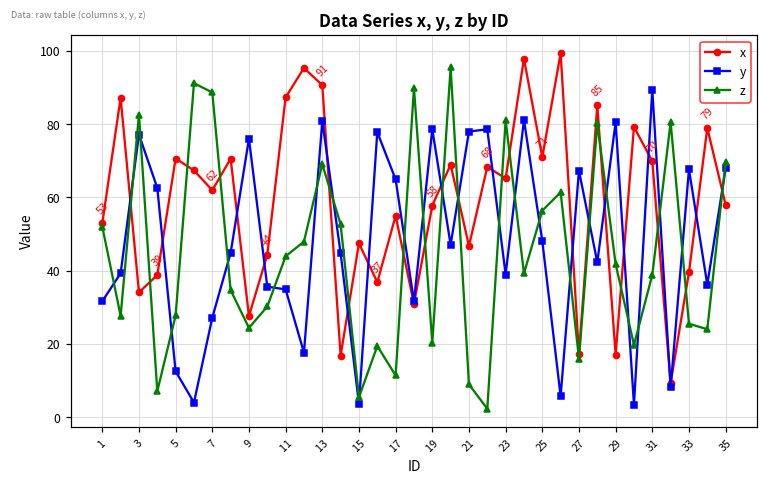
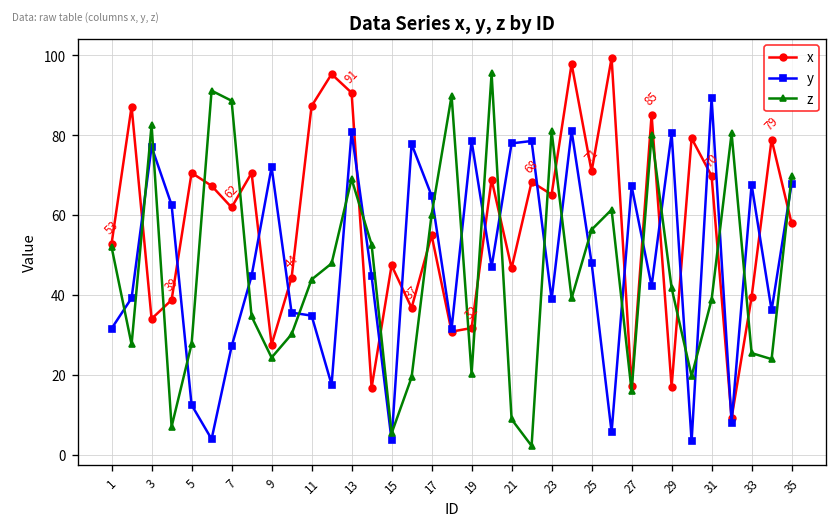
y, 9: 76 -> 72
z, 17: 11 -> 60
x, 19: 58 -> 32
